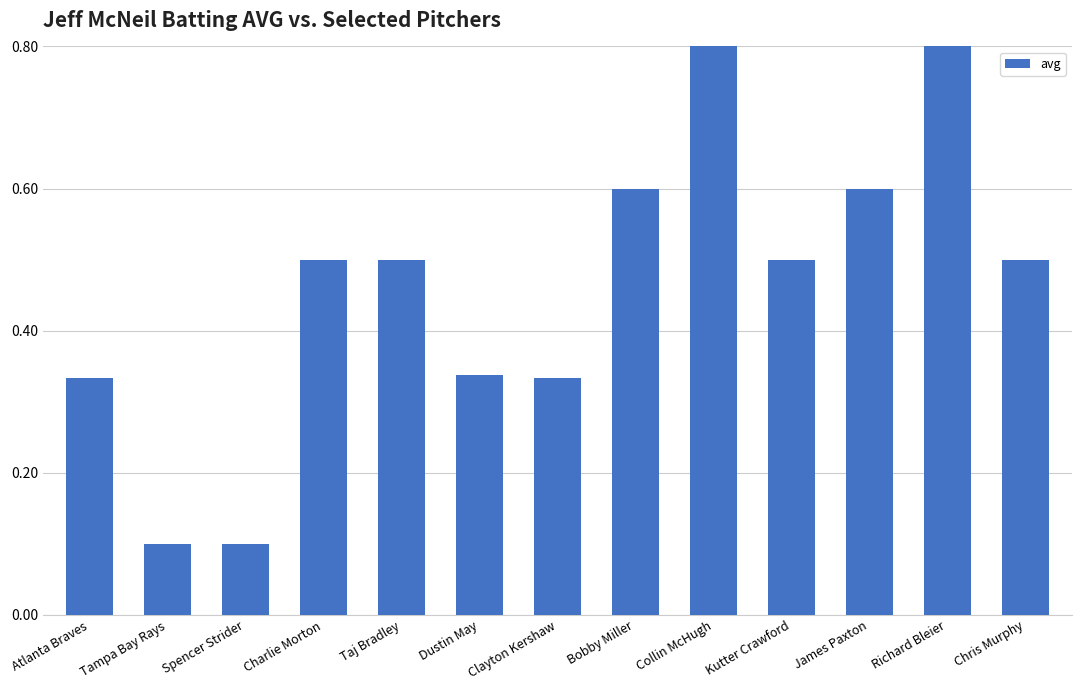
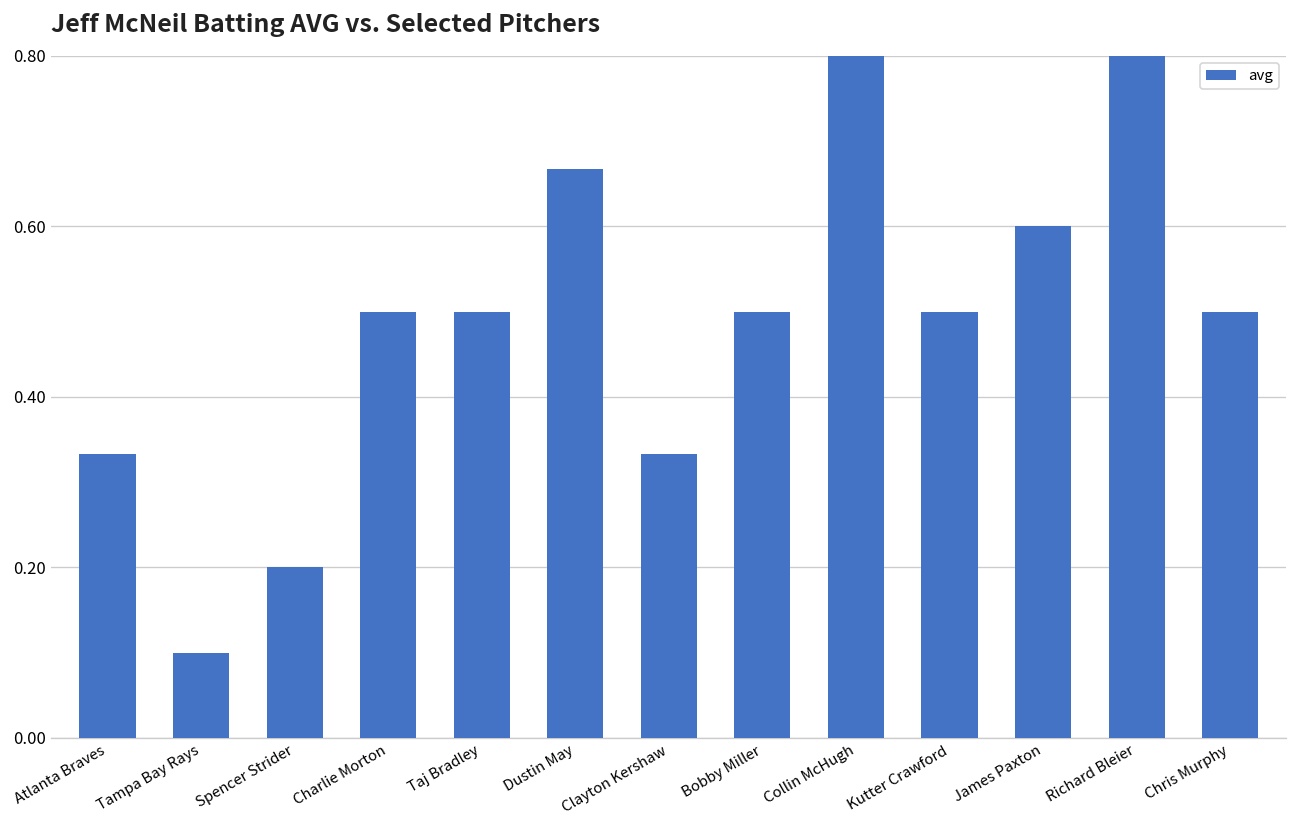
Spencer Strider: 0.1 -> 0.2
Dustin May: 0.34 -> 0.67
Bobby Miller: 0.6 -> 0.5
